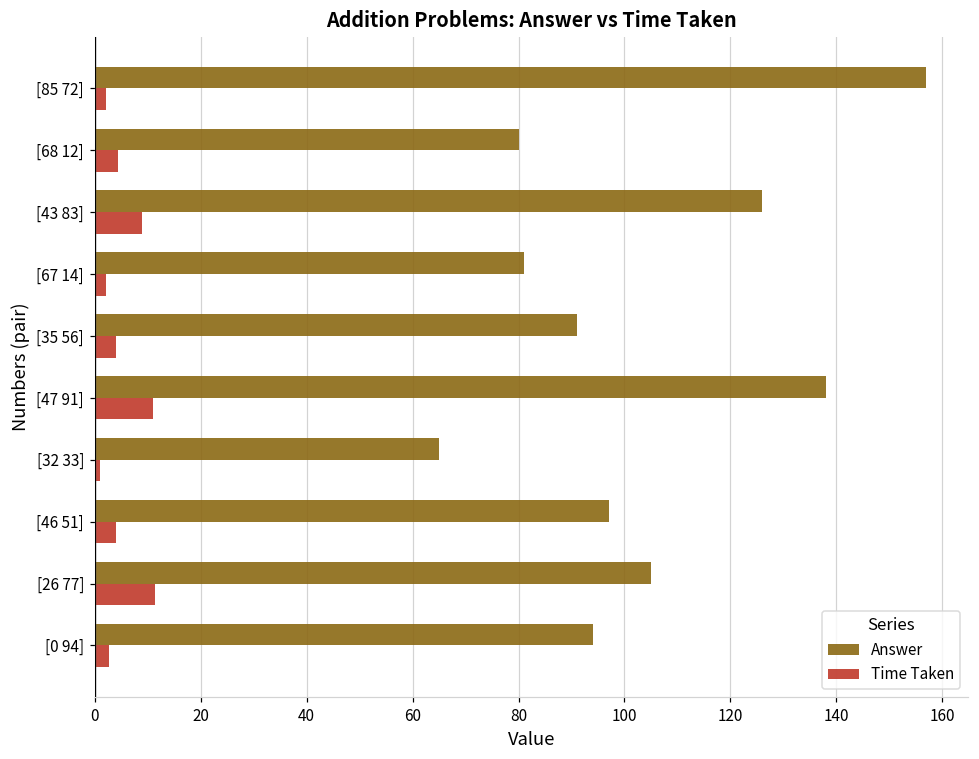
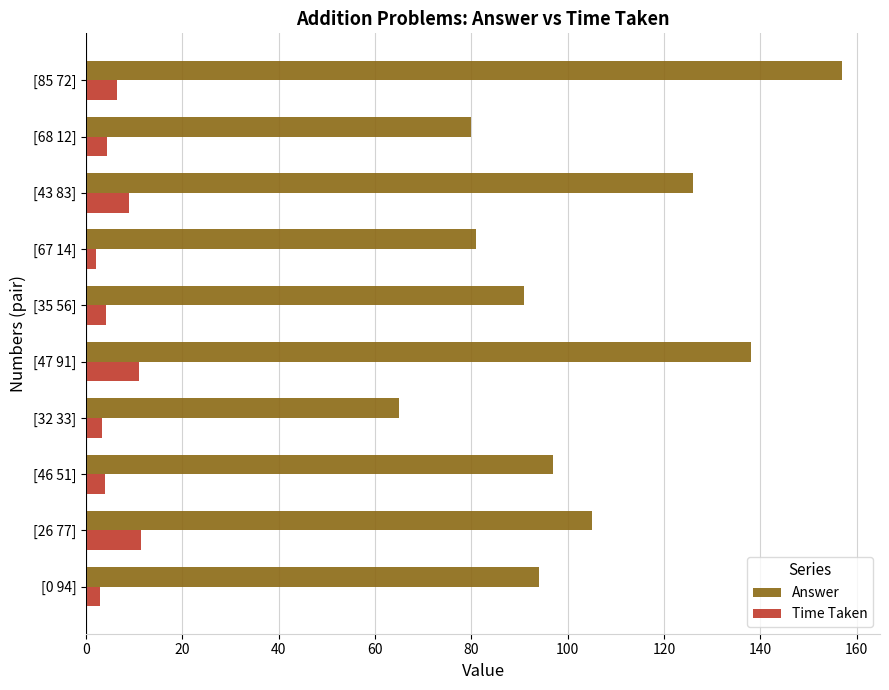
Time Taken, [85 72]: 2 -> 6
Time Taken, [32 33]: 1 -> 3
